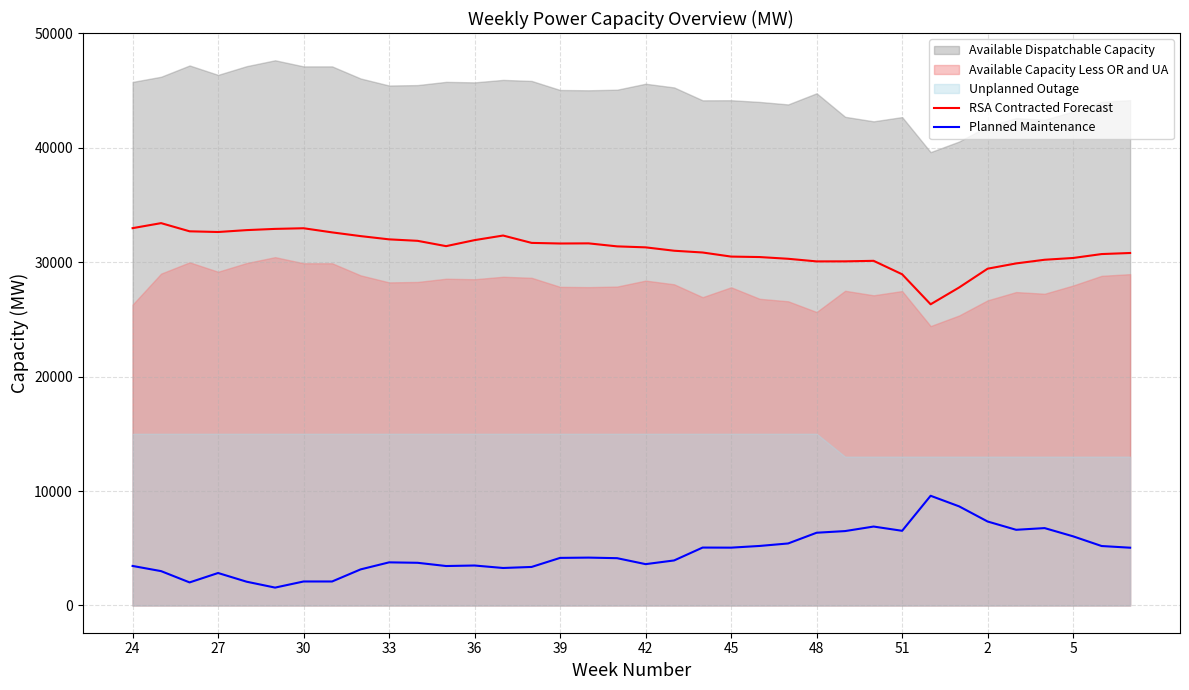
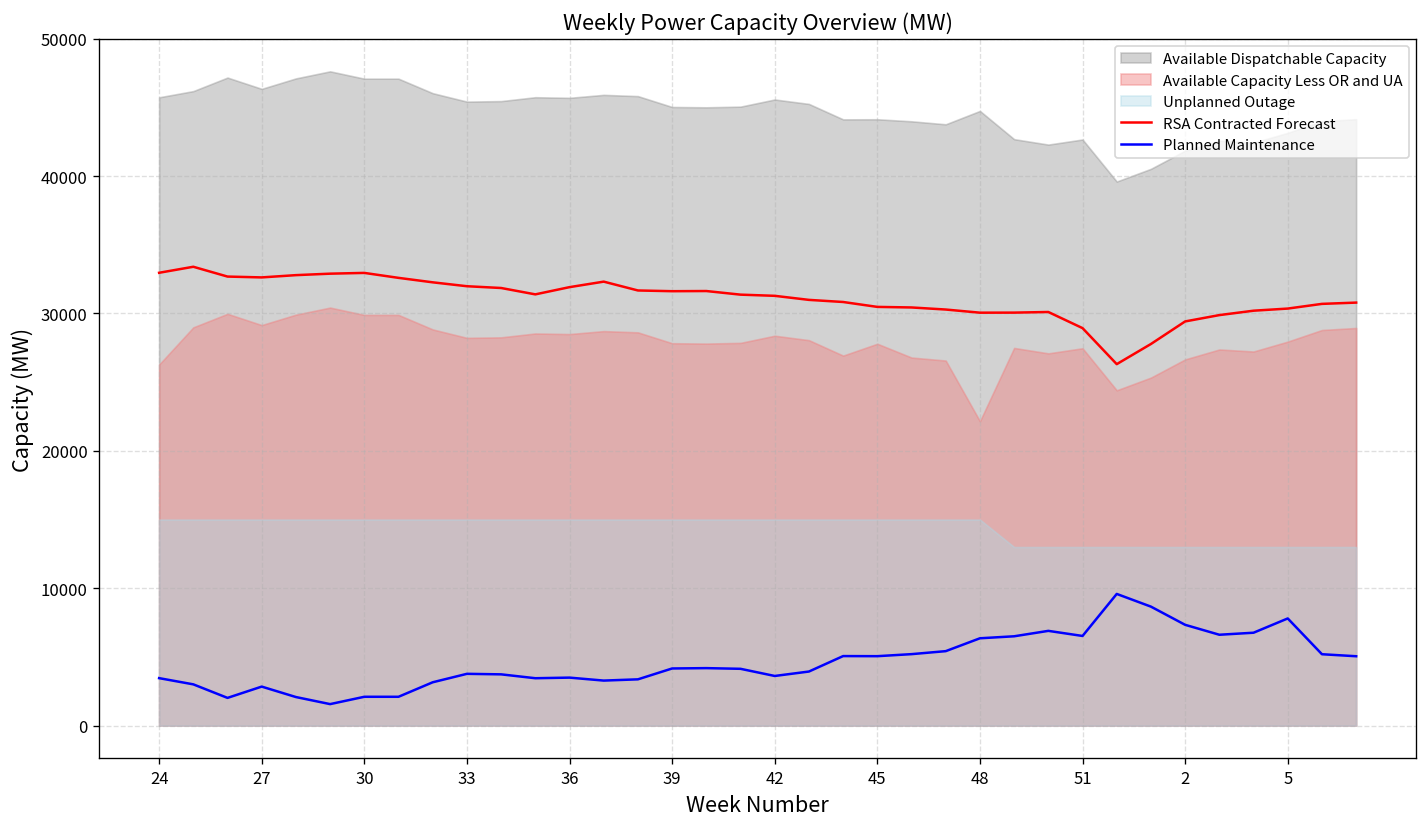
Available Capacity Less OR and UA, 48: 25600 -> 22200
Planned Maintenance, 5: 6000 -> 7800
